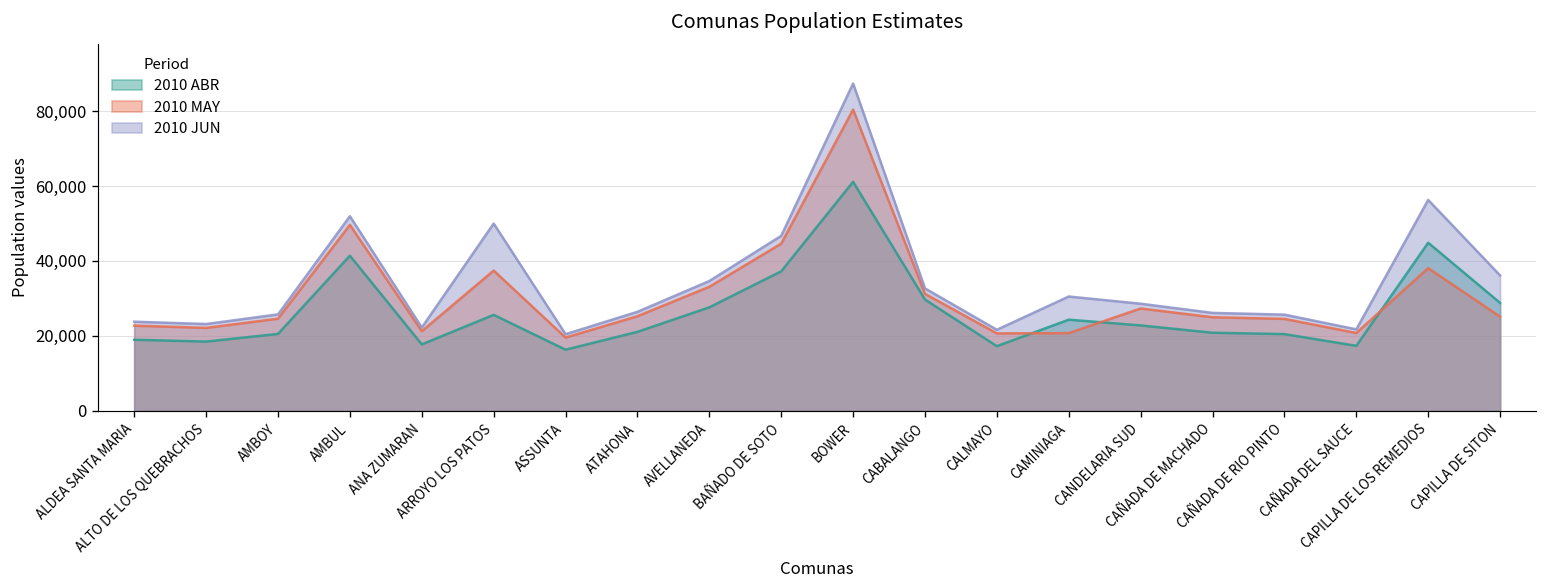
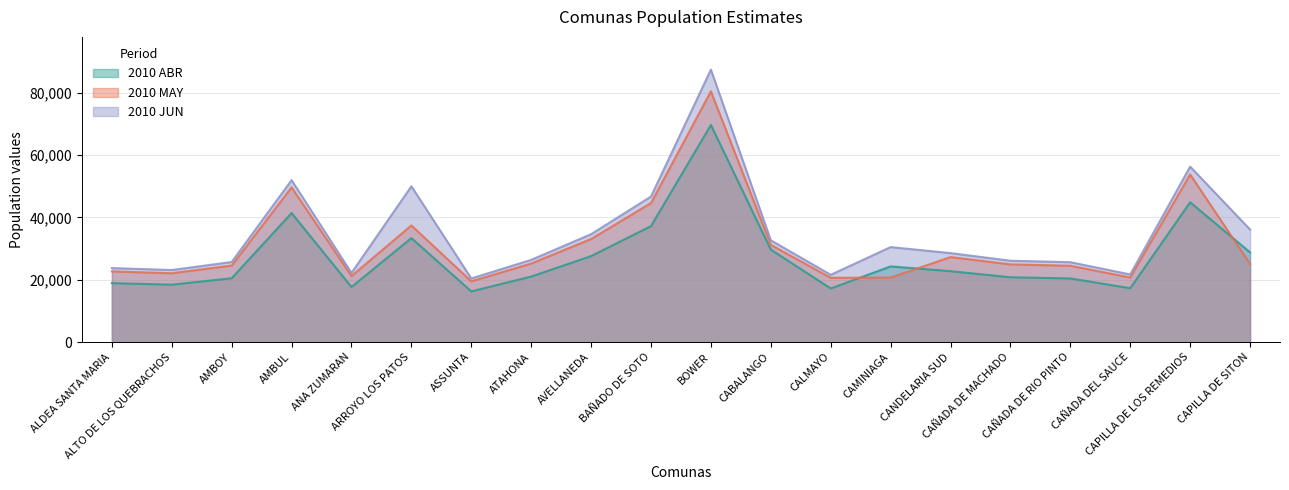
2010 ABR, ARROYO LOS PATOS: 26,000 -> 33,000
2010 ABR, BOWER: 61,000 -> 70,000
2010 MAY, CAPILLA DE LOS REMEDIOS: 38,000 -> 54,000
